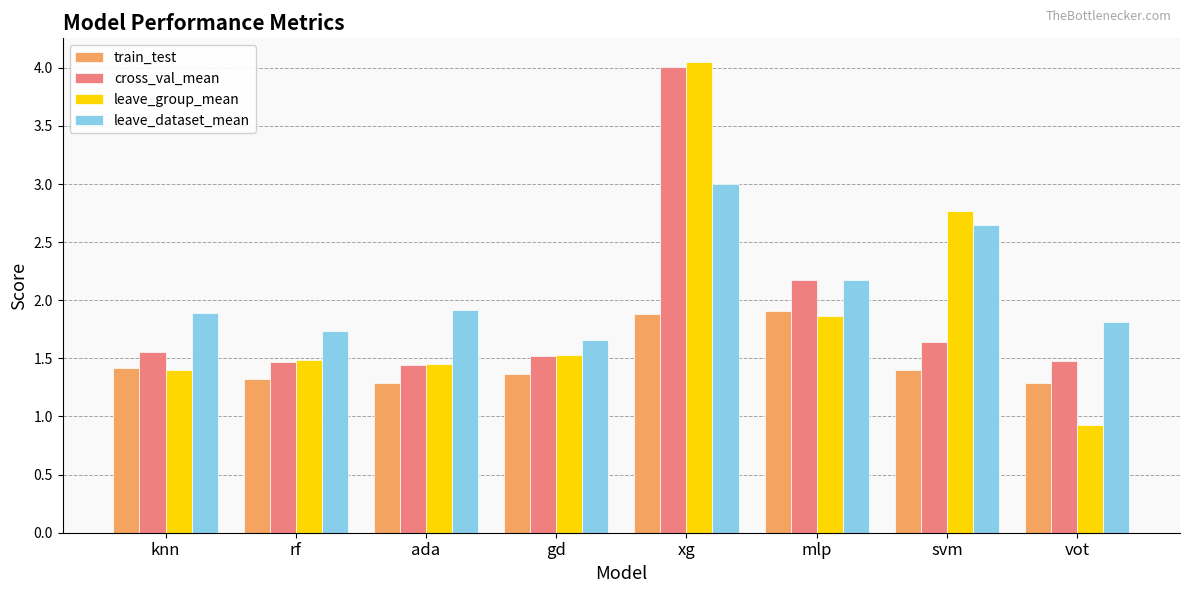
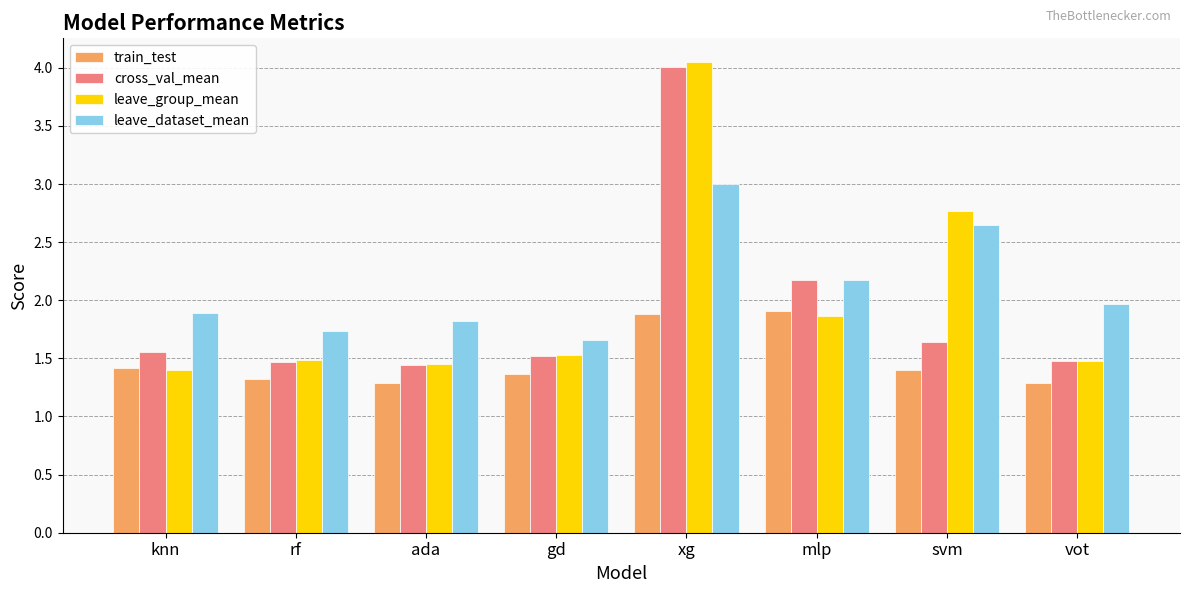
leave_dataset_mean, ada: 1.91 -> 1.82
leave_group_mean, vot: 0.93 -> 1.48
leave_dataset_mean, vot: 1.81 -> 1.97
